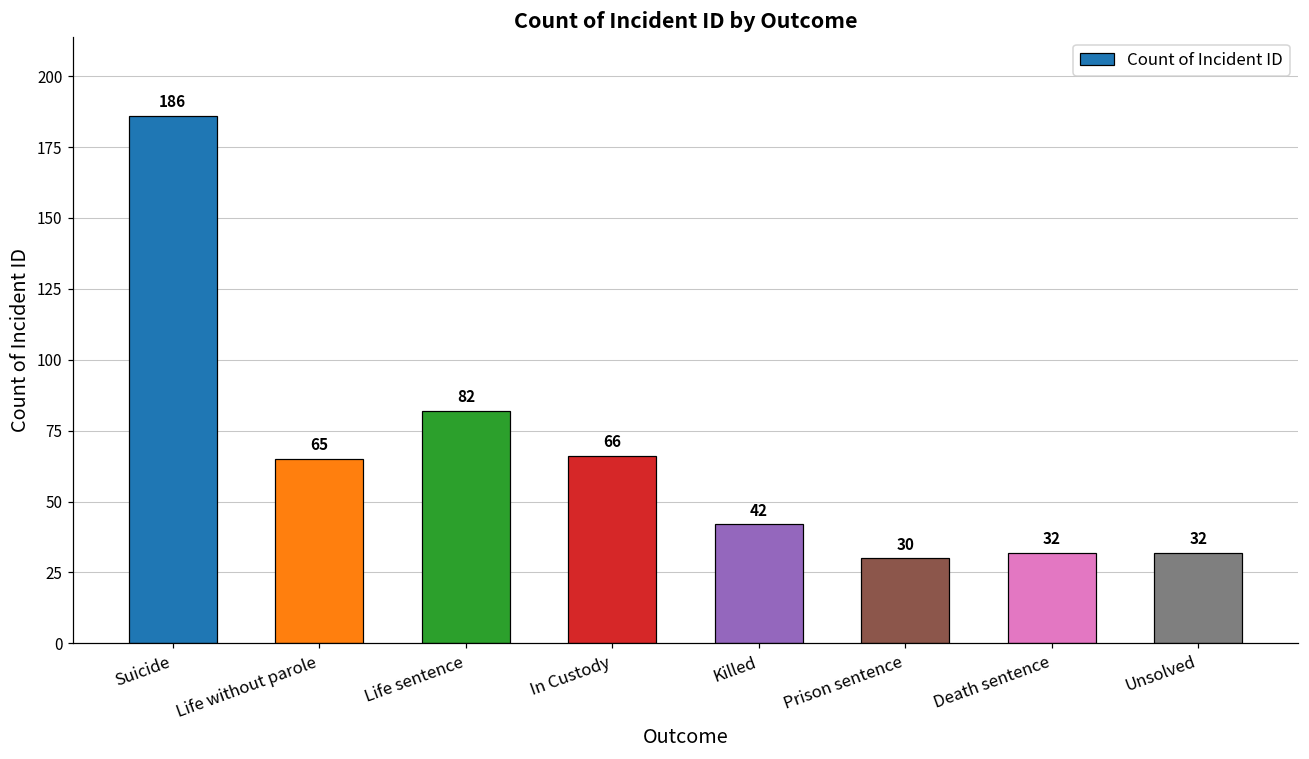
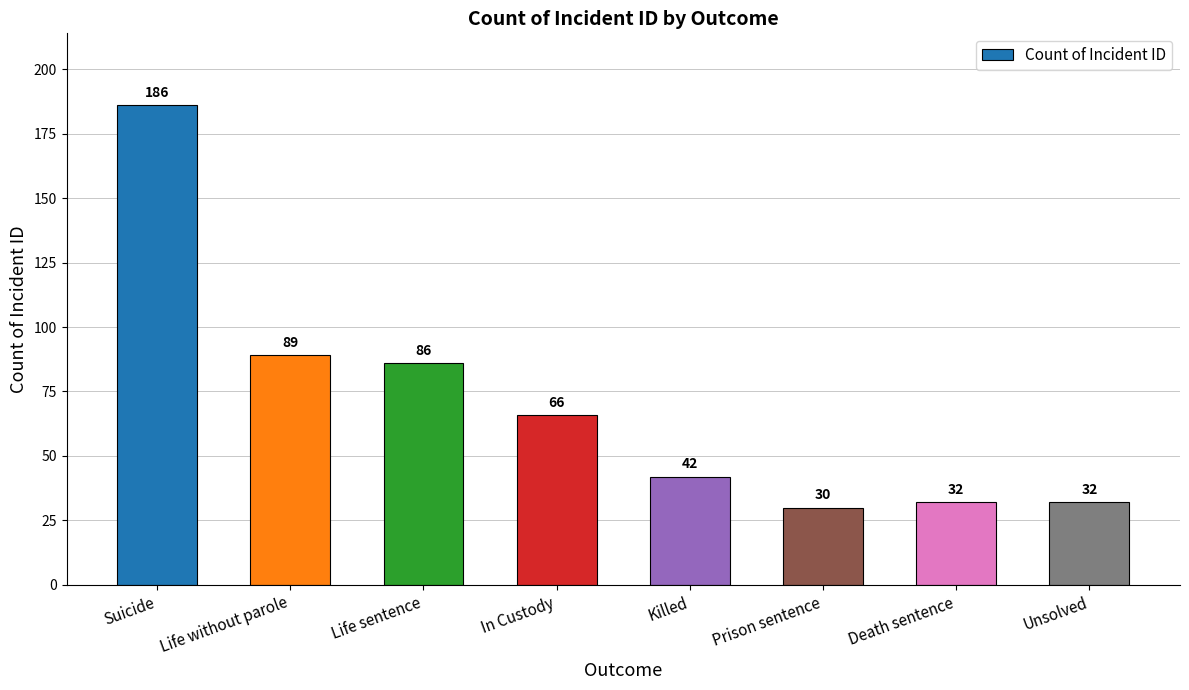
Life without parole: 65 -> 89
Life sentence: 82 -> 86
